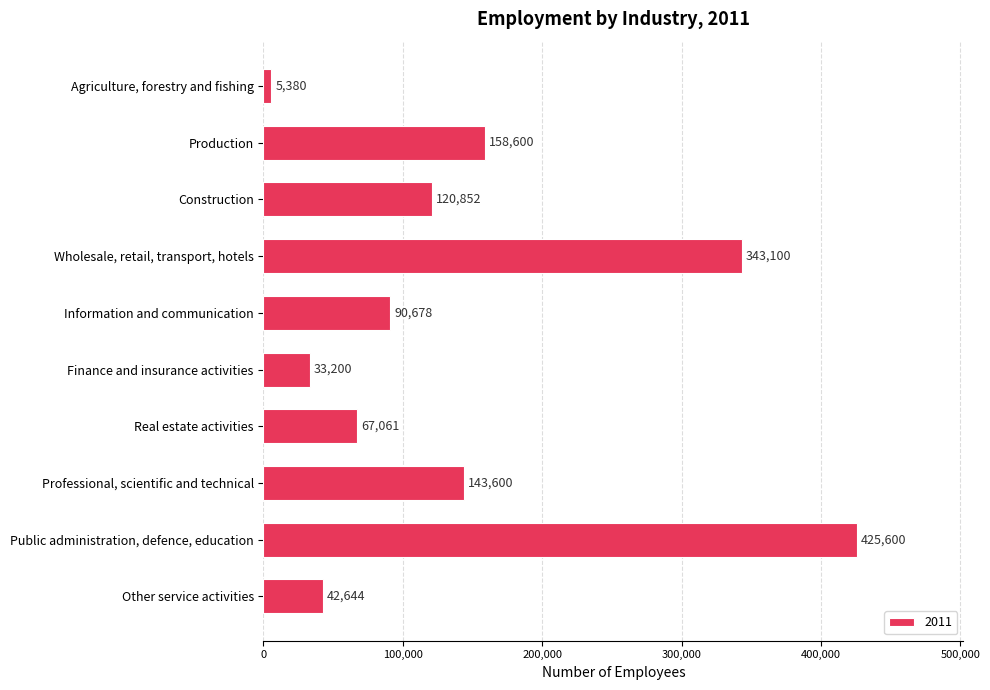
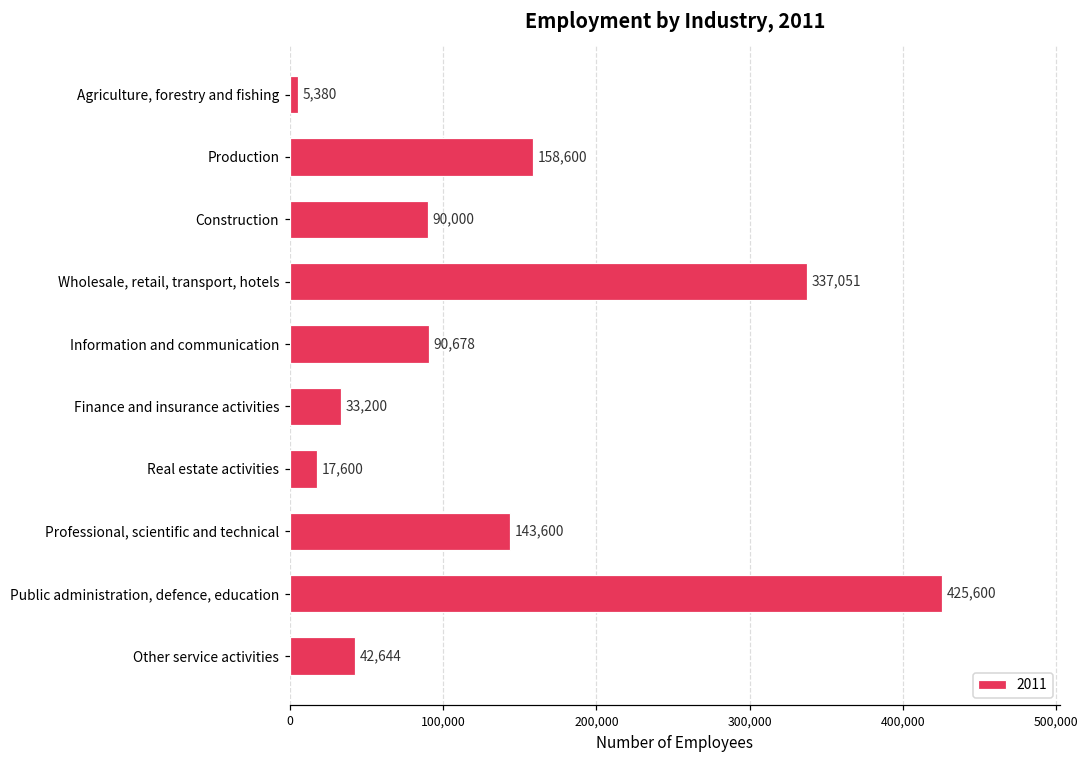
Construction: 120,852 -> 90,000
Wholesale, retail, transport, hotels: 343,100 -> 337,051
Real estate activities: 67,061 -> 17,600
